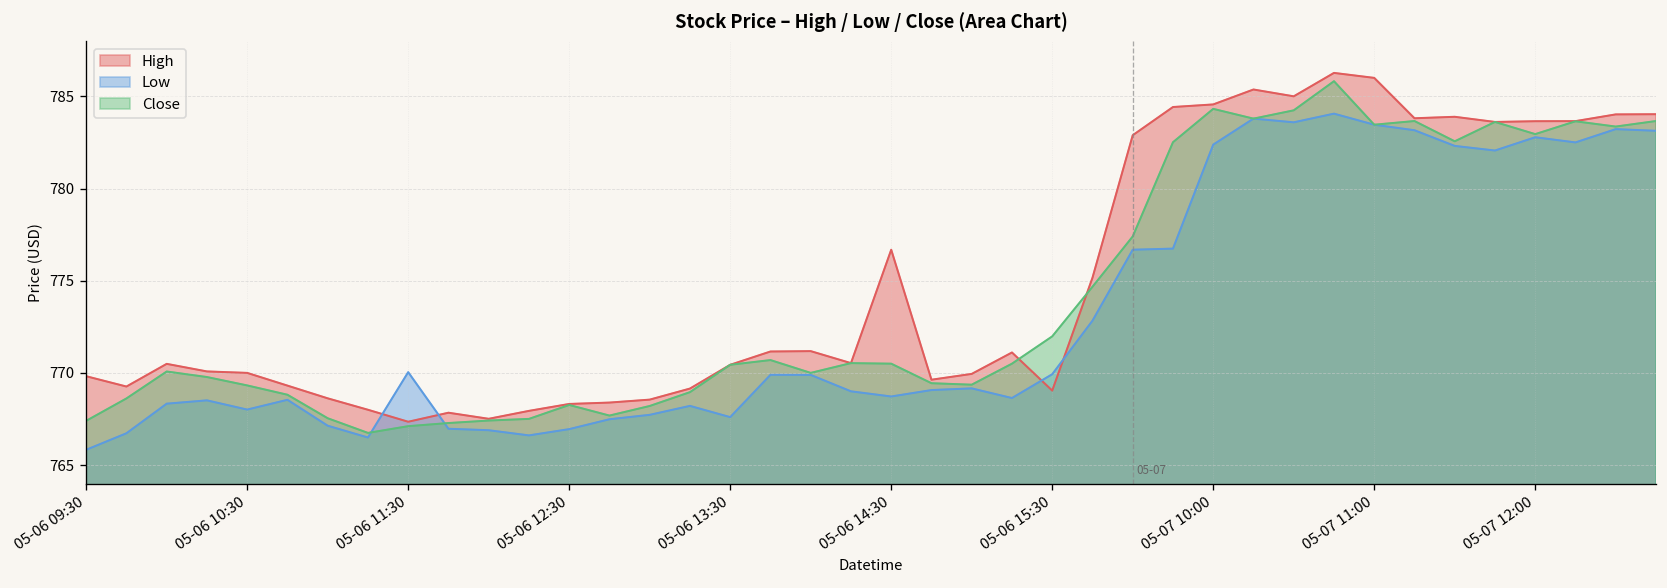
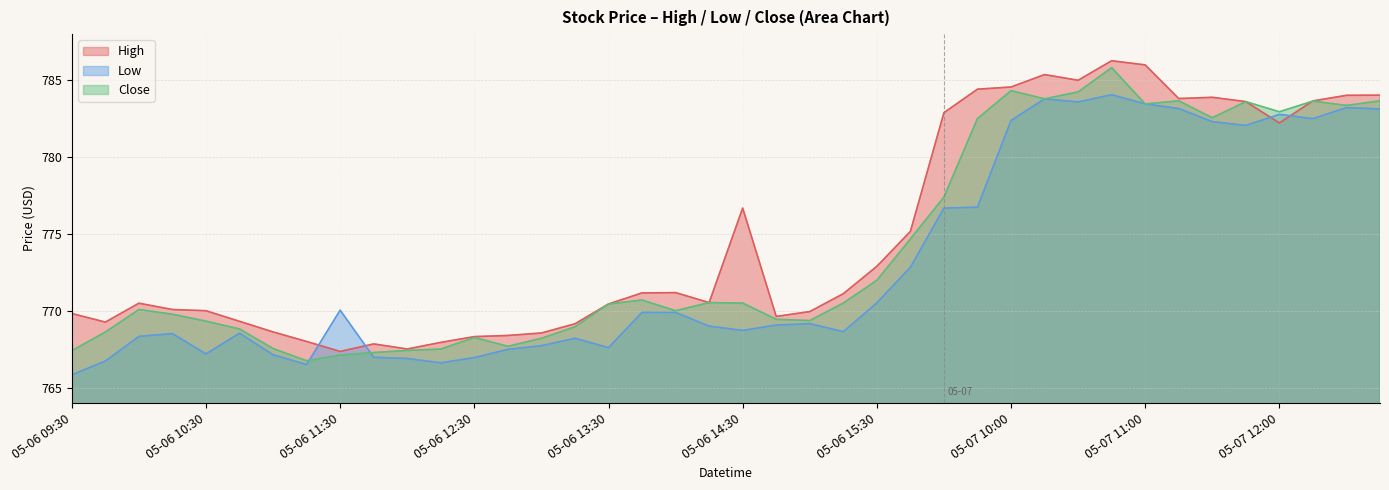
Low, 05-06 10:30: 768.0 -> 767.2
High, 05-06 15:30: 769.0 -> 772.9
Low, 05-06 15:30: 769.9 -> 770.5
High, 05-07 12:00: 783.7 -> 782.2
